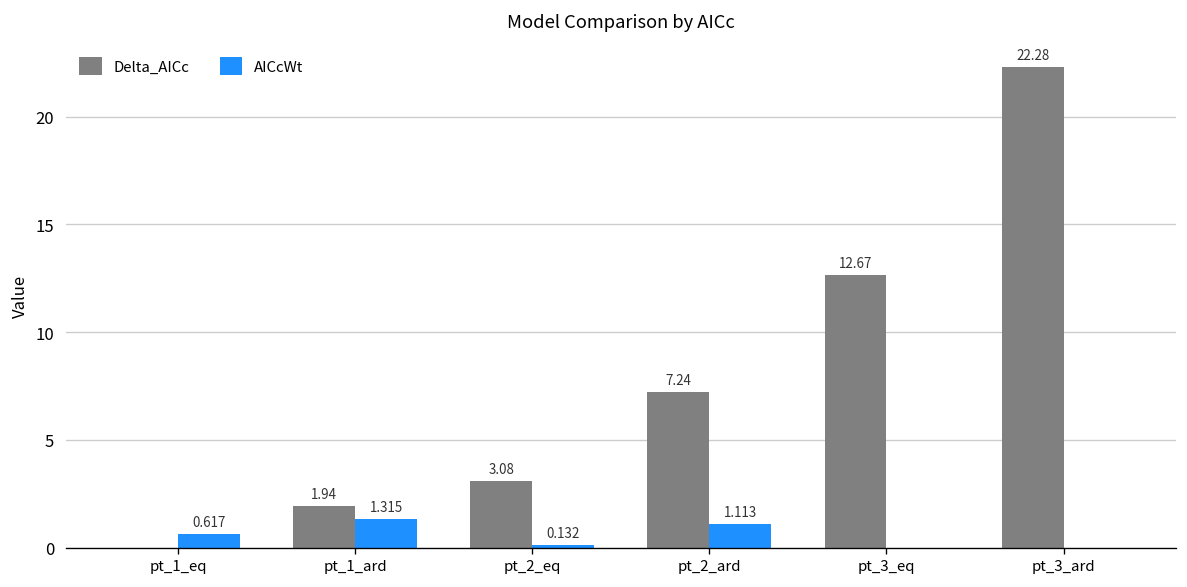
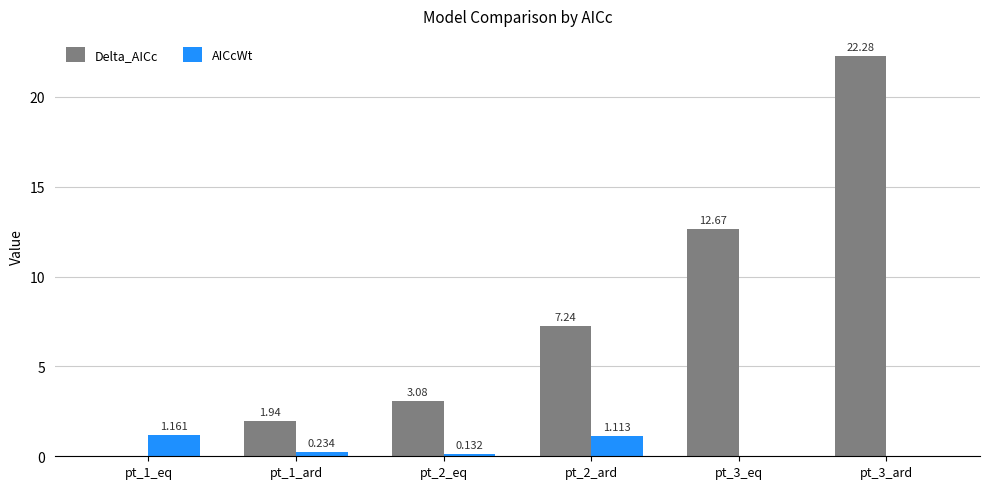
AICcWt, pt_1_eq: 0.617 -> 1.161
AICcWt, pt_1_ard: 1.315 -> 0.234
